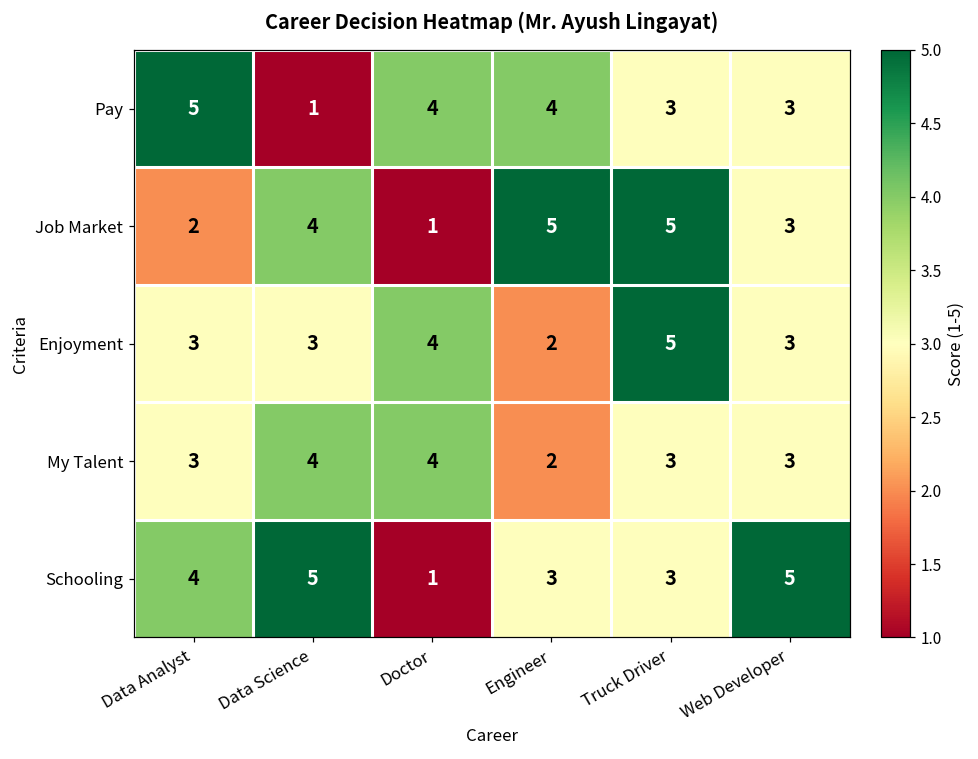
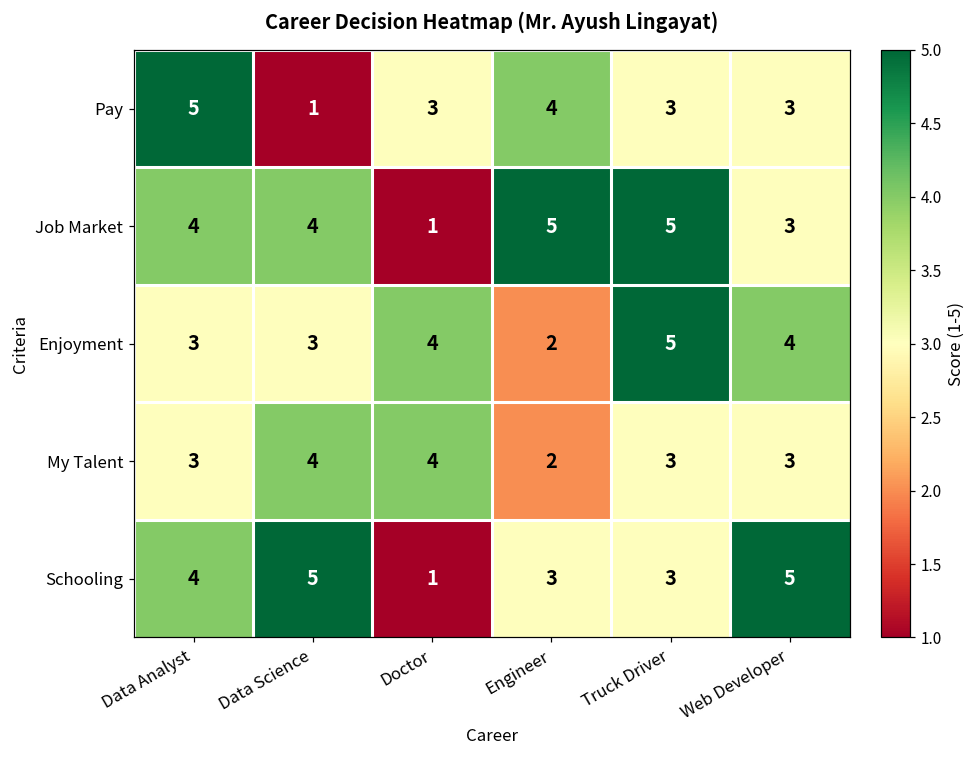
Pay, Doctor: 4 -> 3
Job Market, Data Analyst: 2 -> 4
Enjoyment, Web Developer: 3 -> 4
